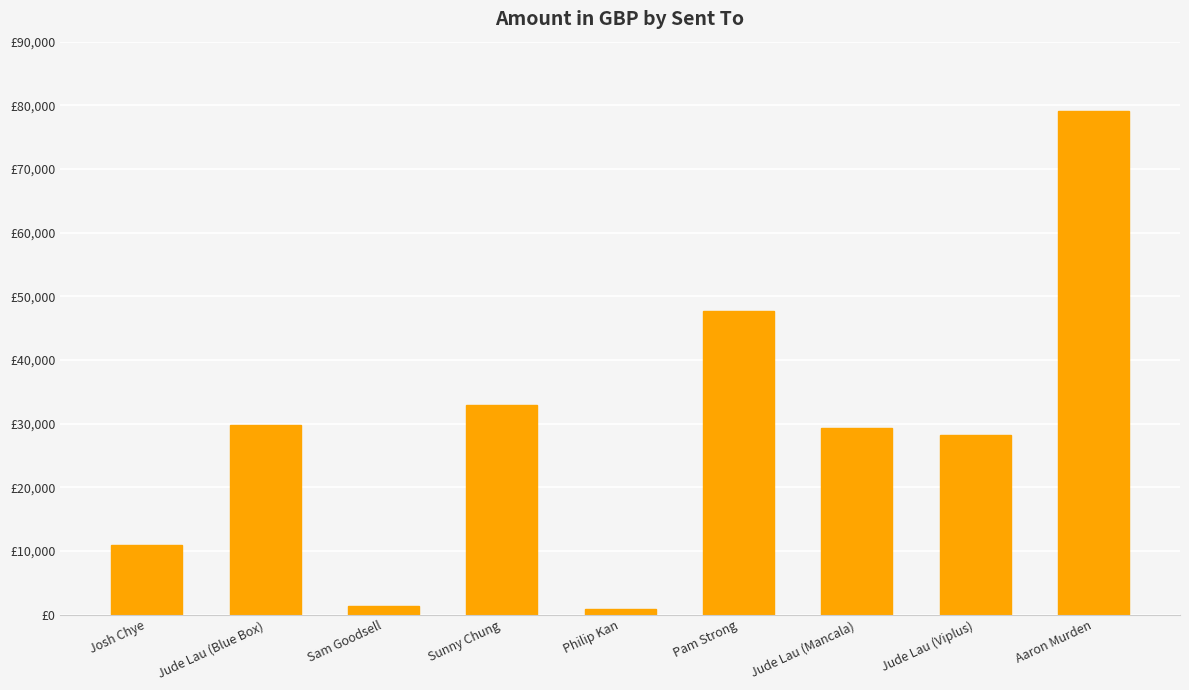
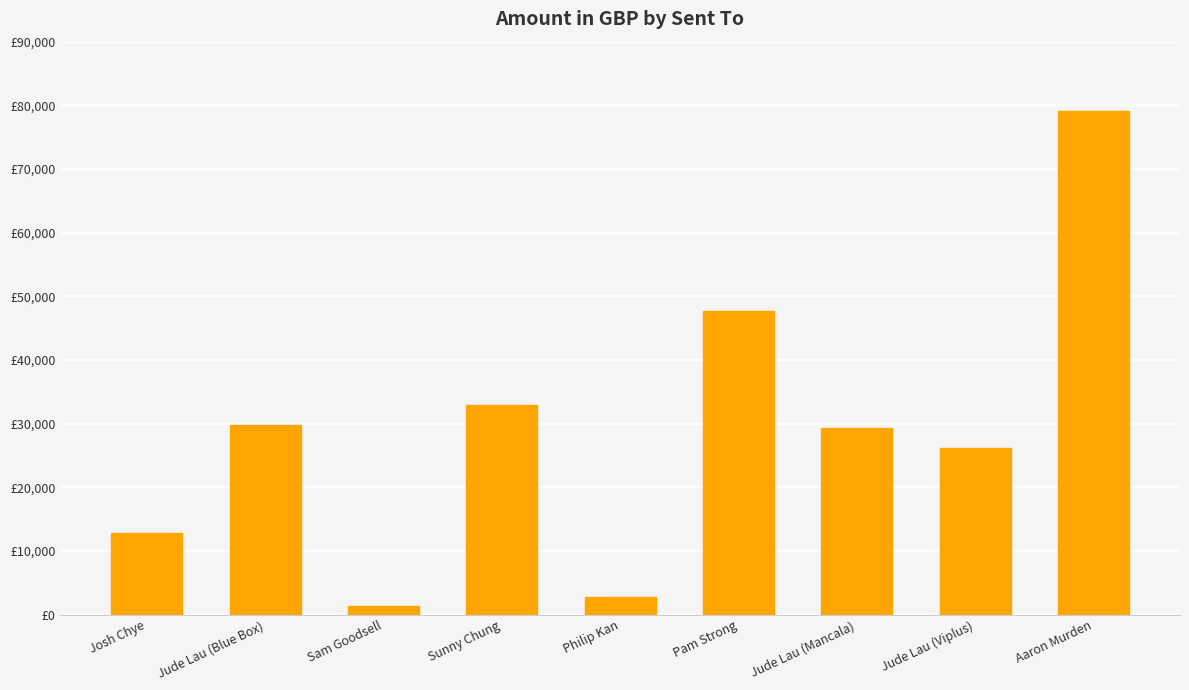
Josh Chye: £11,000 -> £13,000
Philip Kan: £1,000 -> £3,000
Jude Lau (Viplus): £28,000 -> £26,000
